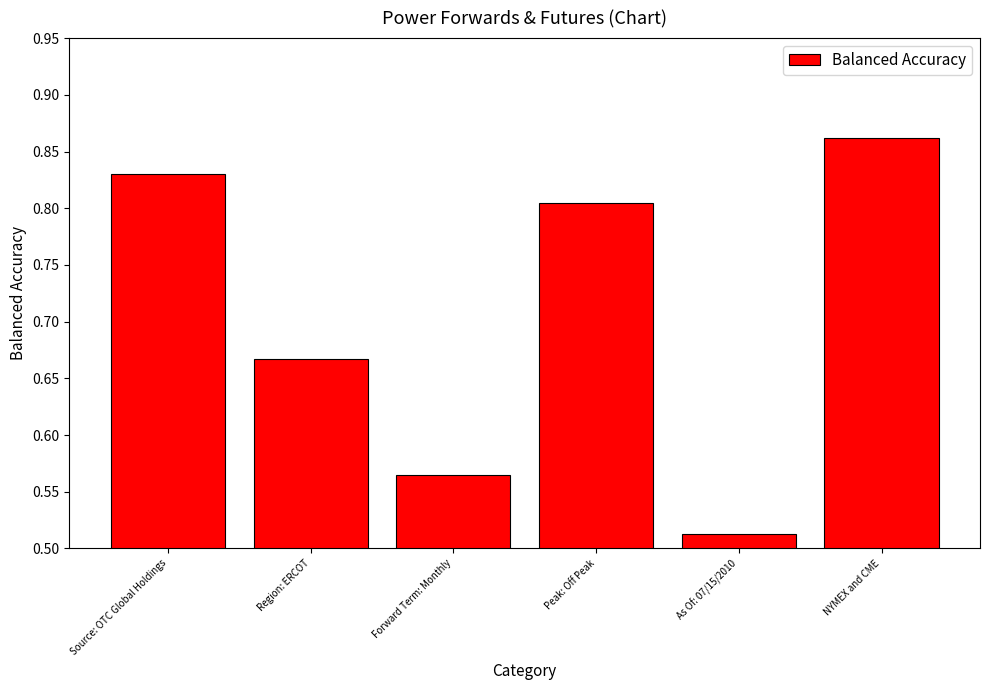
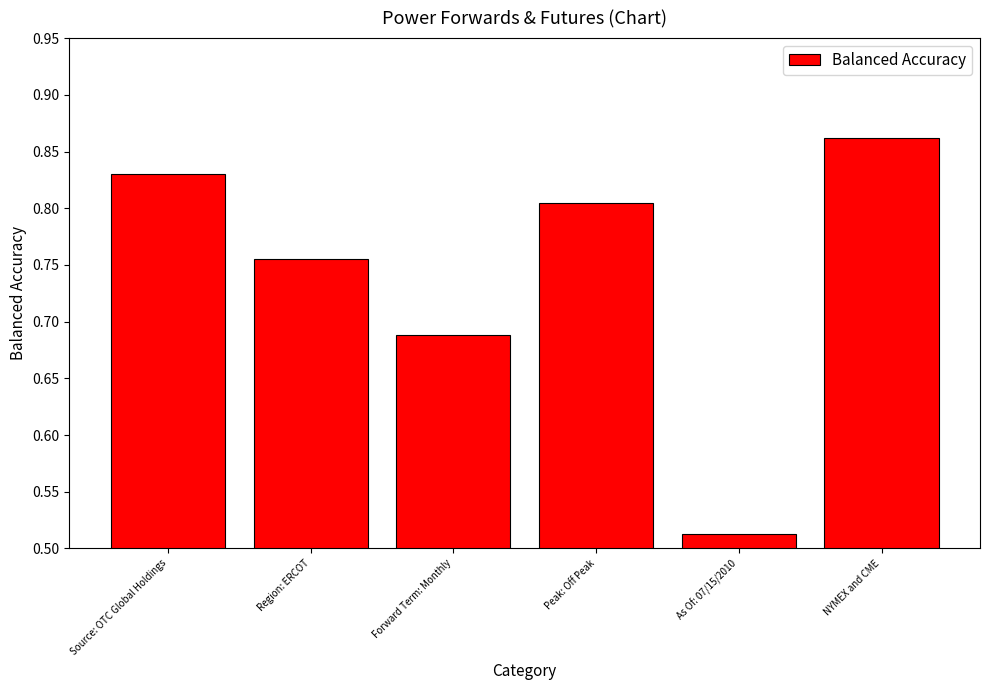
Region: ERCOT: 0.667 -> 0.755
Forward Term: Monthly: 0.565 -> 0.688
